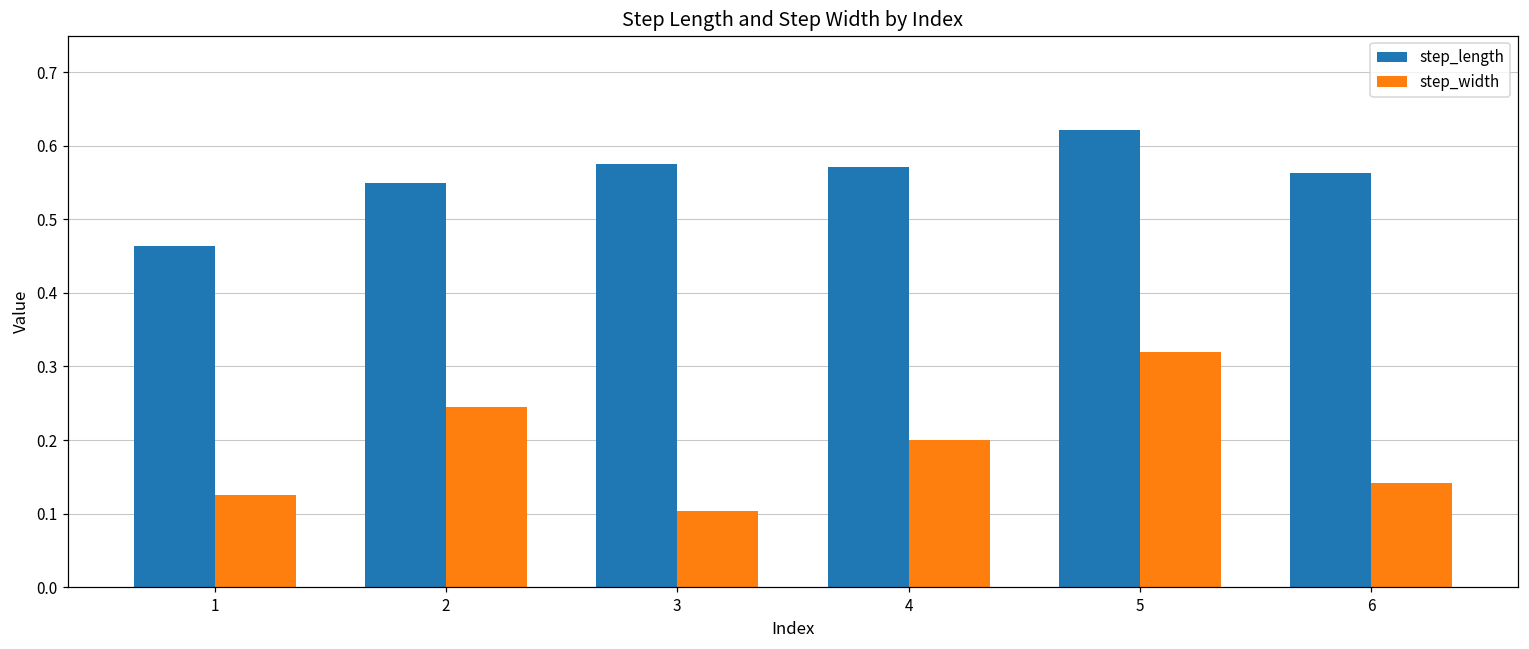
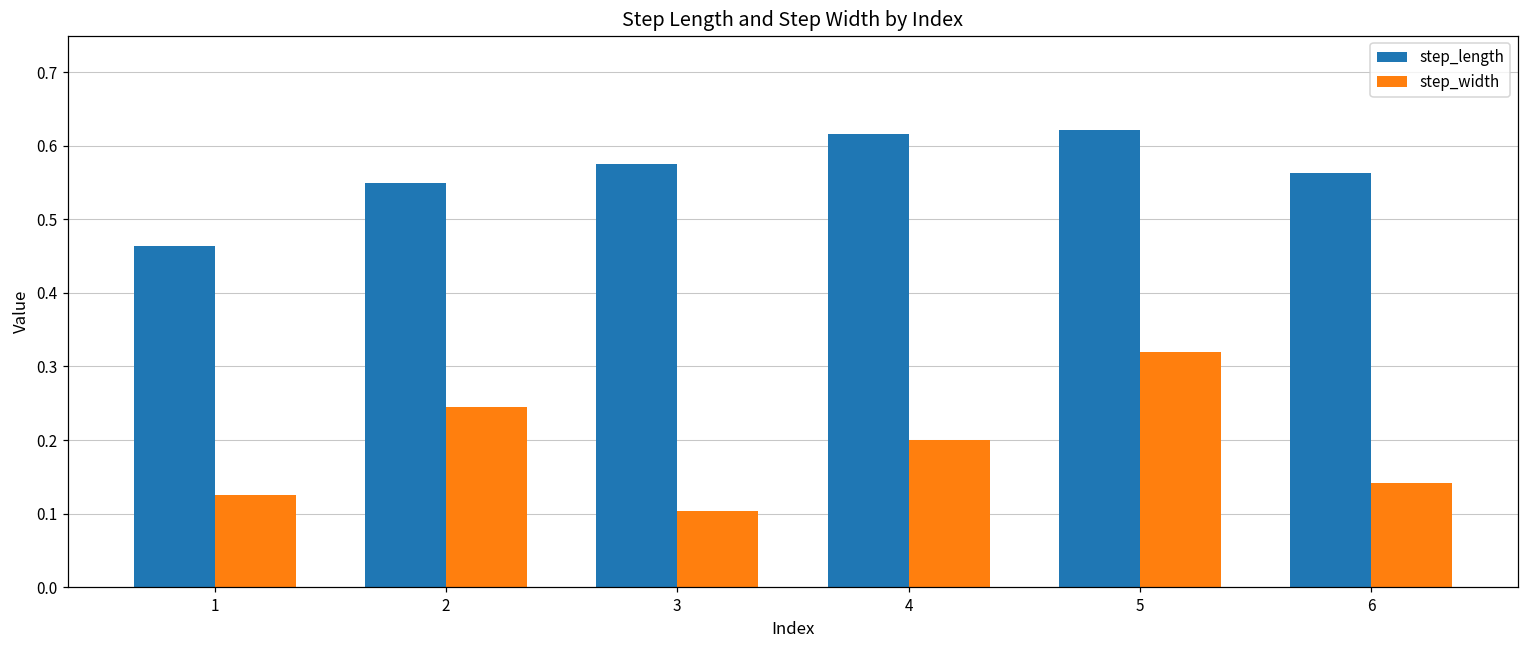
step_length, 4: 0.57 -> 0.62
